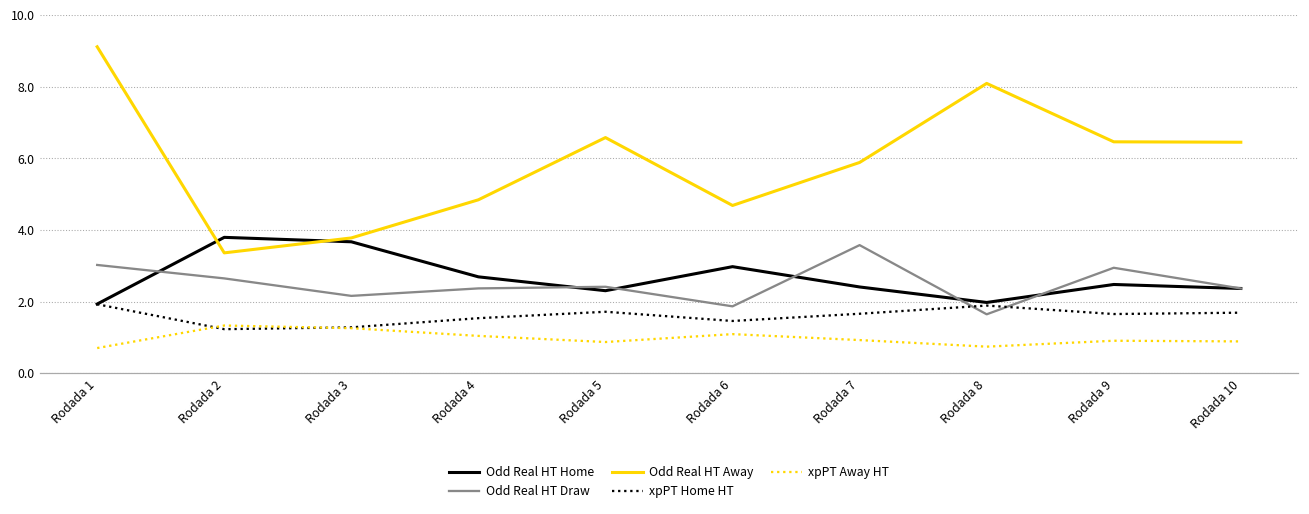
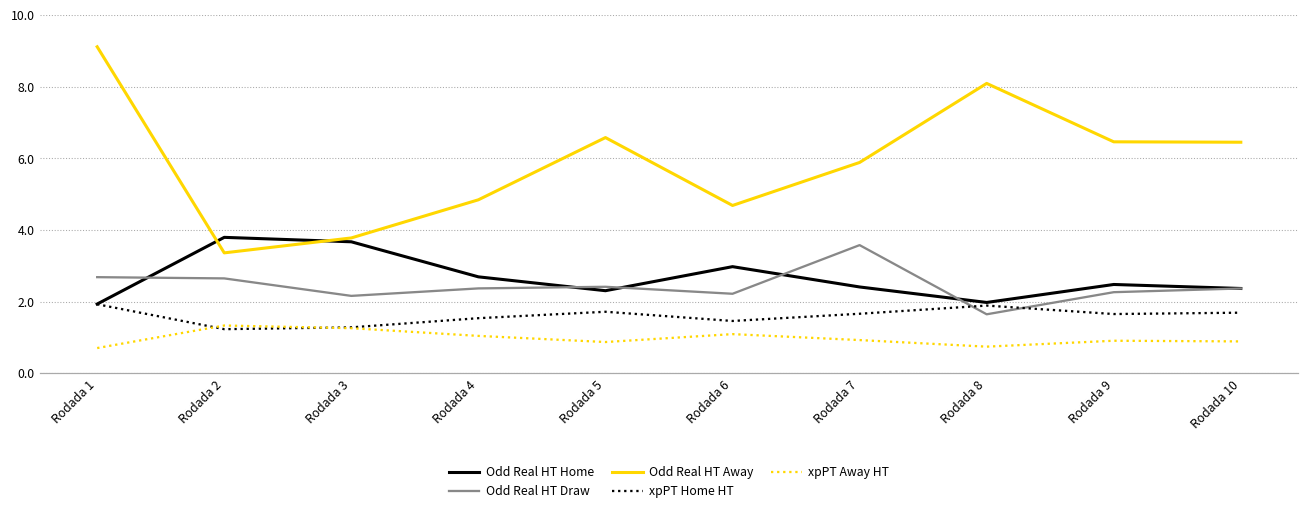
Odd Real HT Draw, Rodada 1: 3.0 -> 2.7
Odd Real HT Draw, Rodada 6: 1.9 -> 2.2
Odd Real HT Draw, Rodada 9: 2.9 -> 2.3
